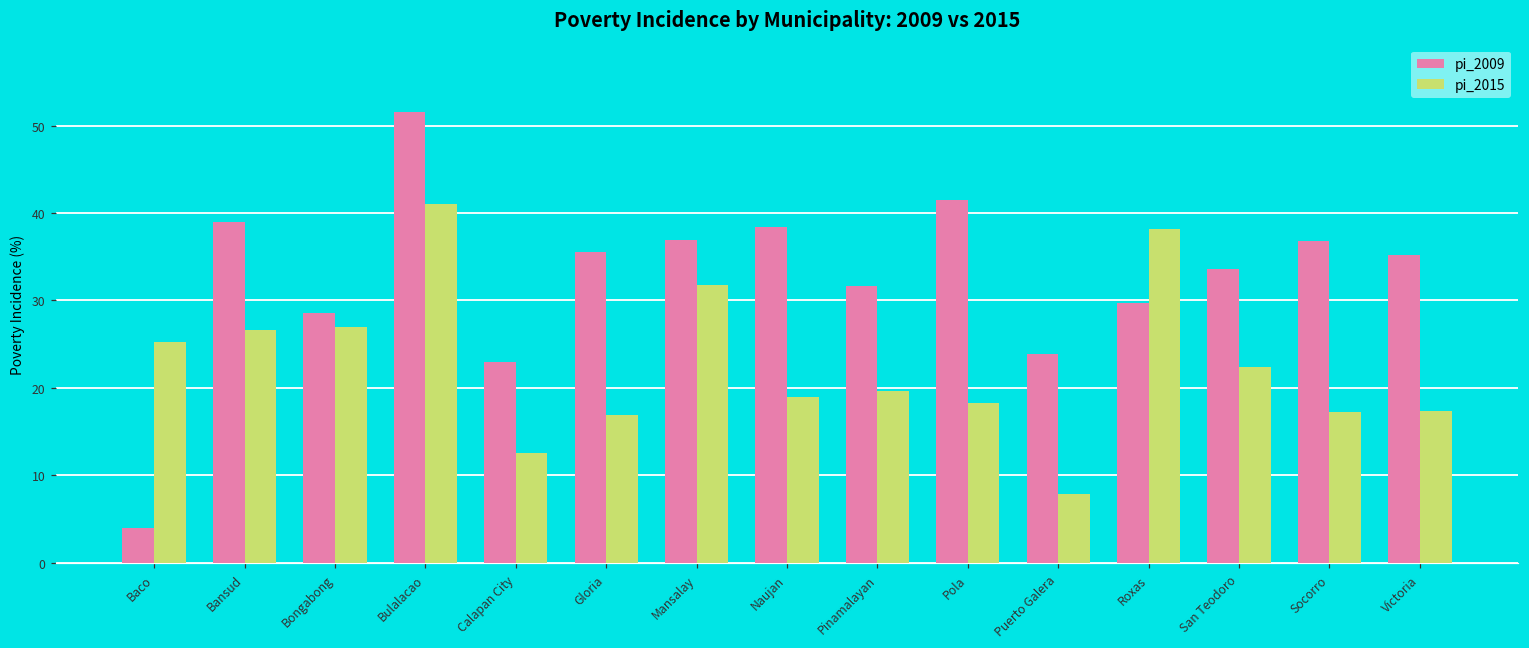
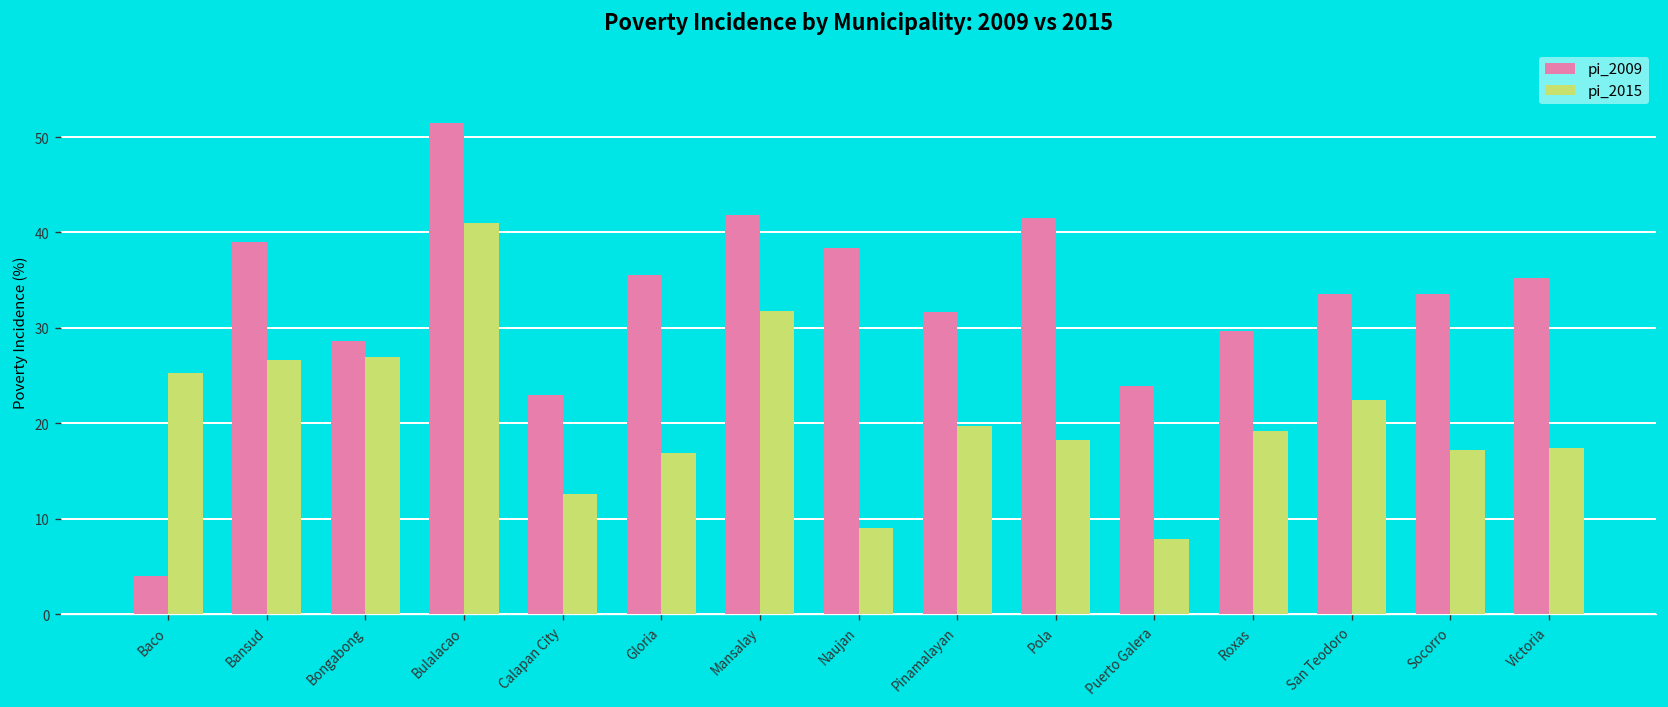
pi_2009, Mansalay: 37 -> 42
pi_2015, Naujan: 19 -> 9
pi_2015, Roxas: 38 -> 19
pi_2009, Socorro: 37 -> 34
